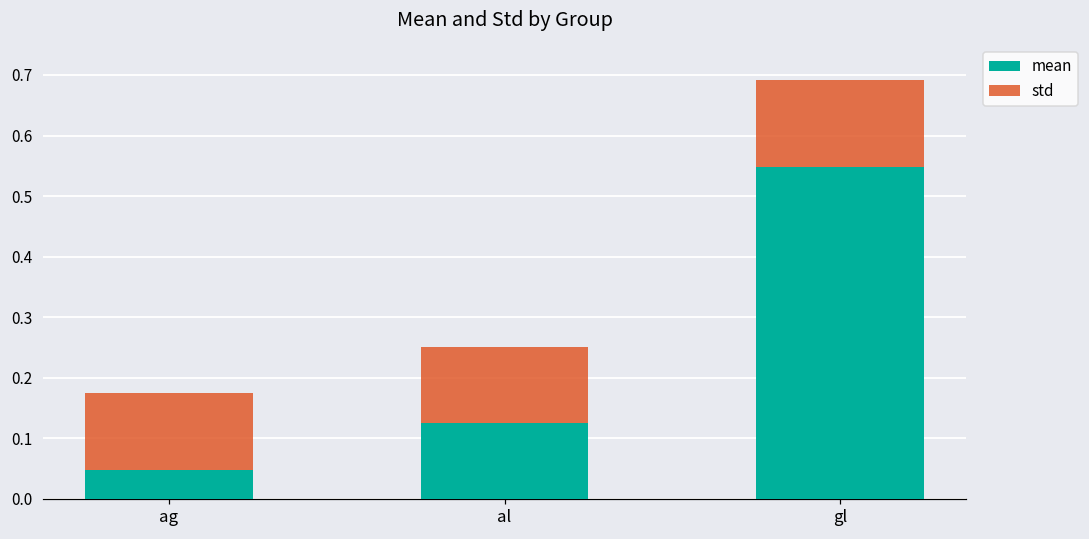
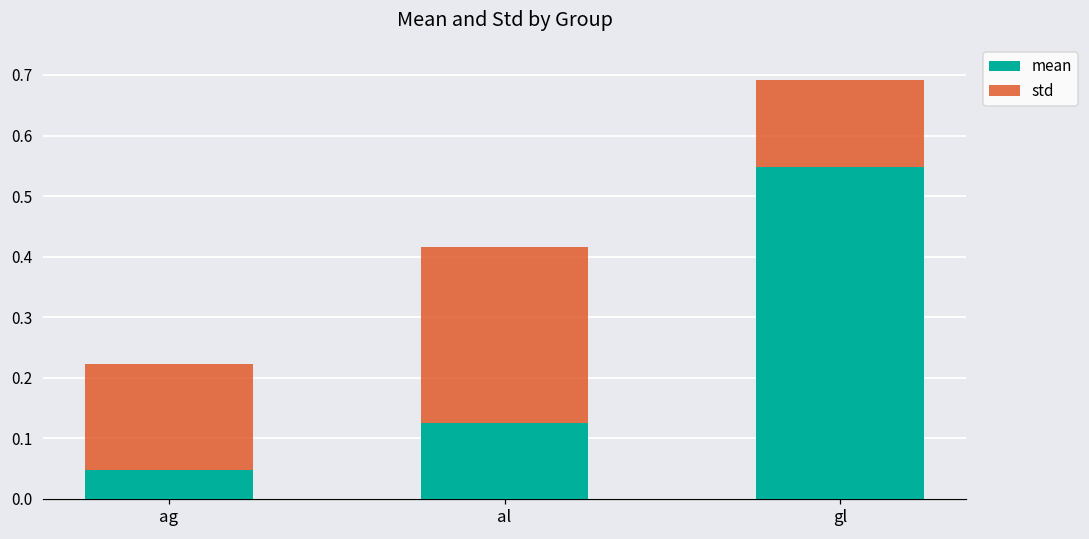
std, ag: 0.13 -> 0.18
std, al: 0.12 -> 0.29
